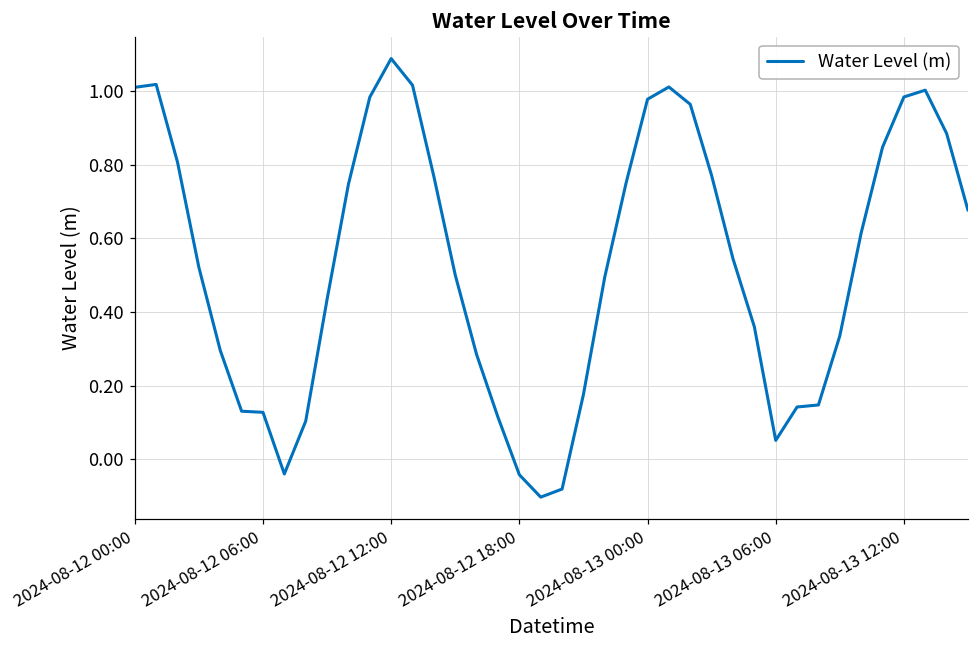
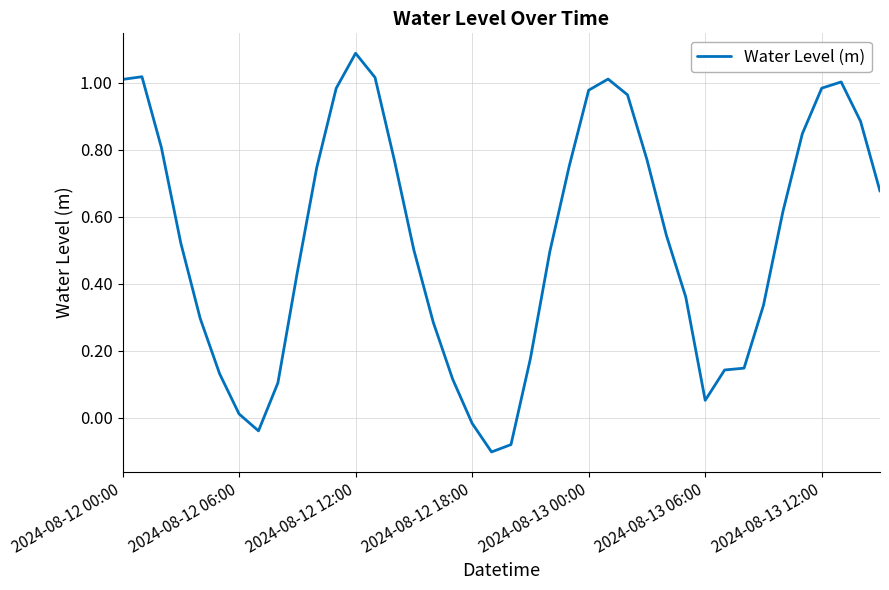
2024-08-12 06:00: 0.13 -> 0.01
2024-08-12 18:00: -0.04 -> -0.02
